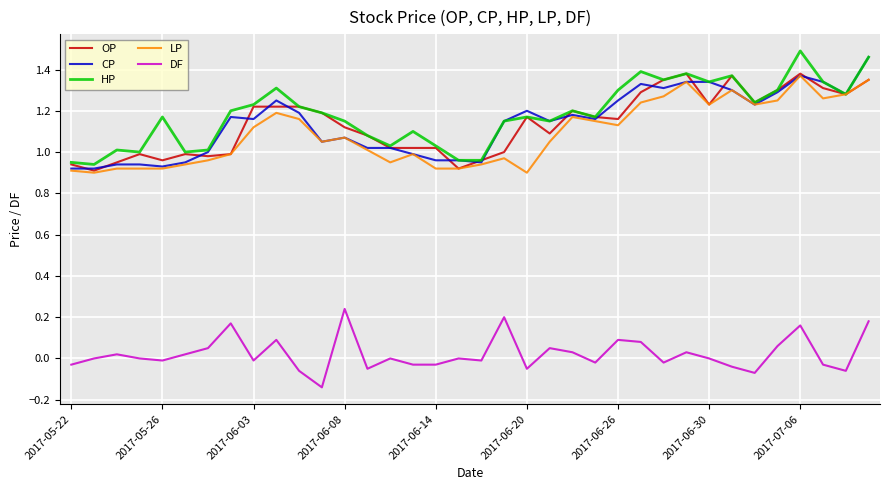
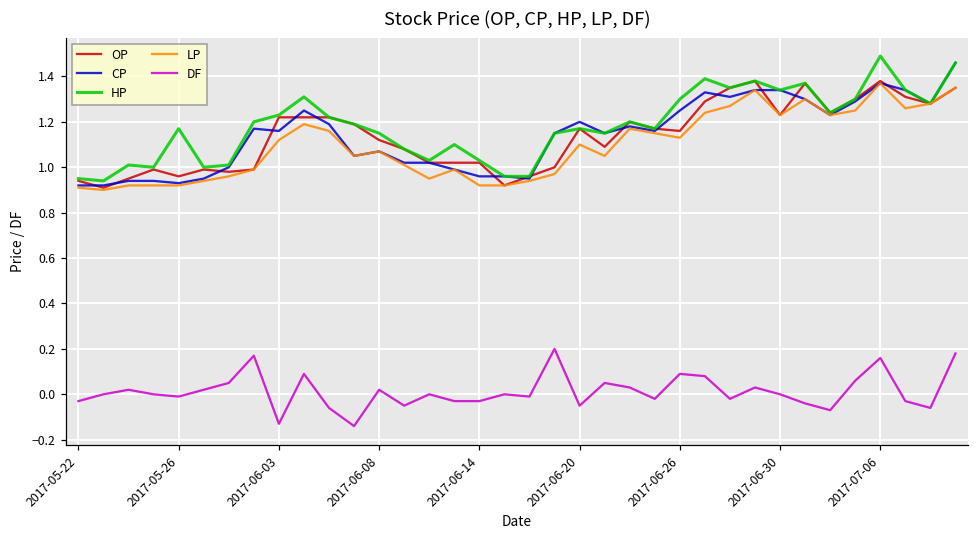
DF, 2017-06-03: -0.01 -> -0.13
DF, 2017-06-08: 0.24 -> 0.02
LP, 2017-06-20: 0.9 -> 1.1
